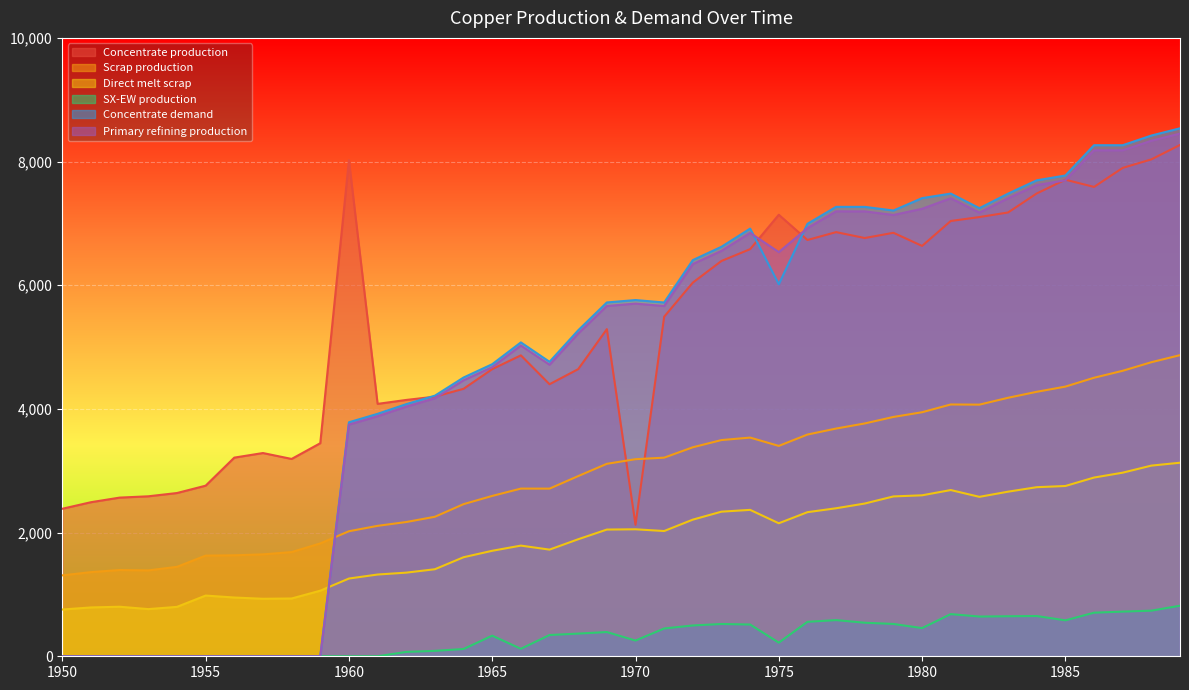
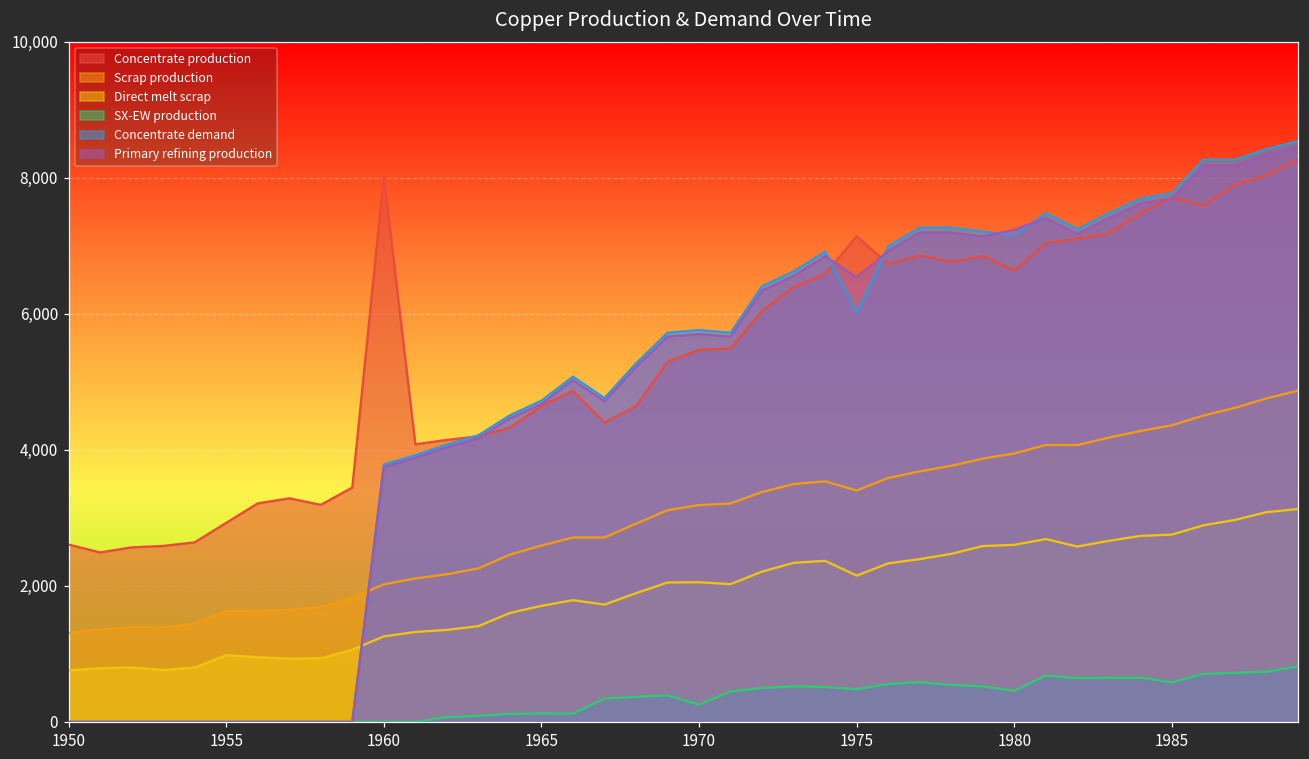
Concentrate production, 1950: 2,400 -> 2,600
Concentrate production, 1955: 2,800 -> 2,900
SX-EW production, 1965: 300 -> 100
Concentrate production, 1970: 2,100 -> 5,500
SX-EW production, 1975: 200 -> 500
Concentrate demand, 1980: 7,400 -> 7,100
